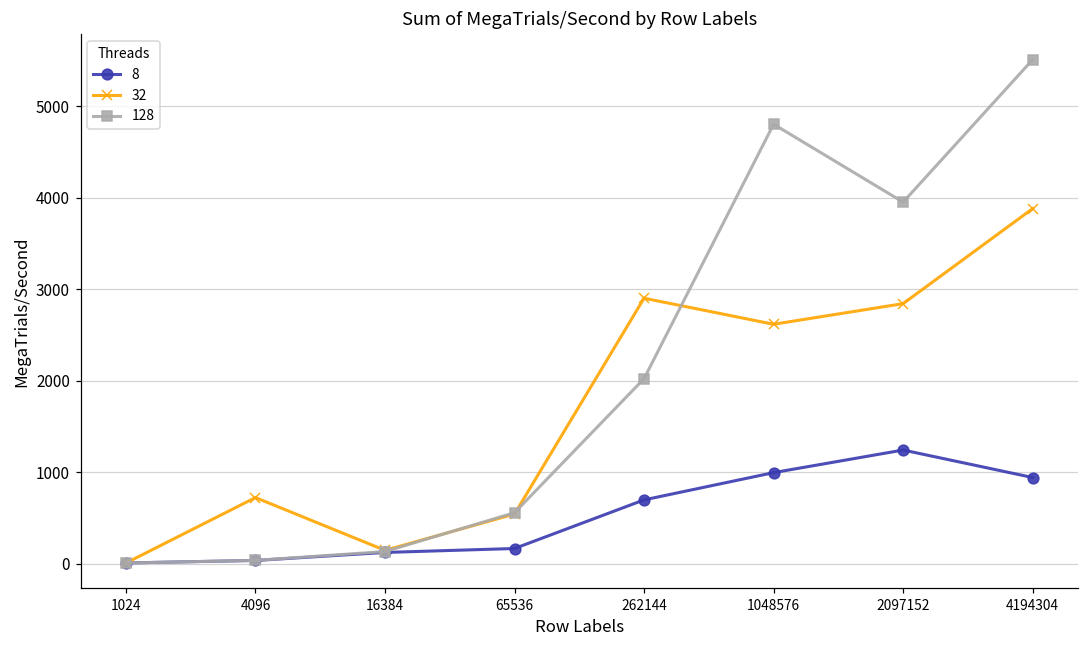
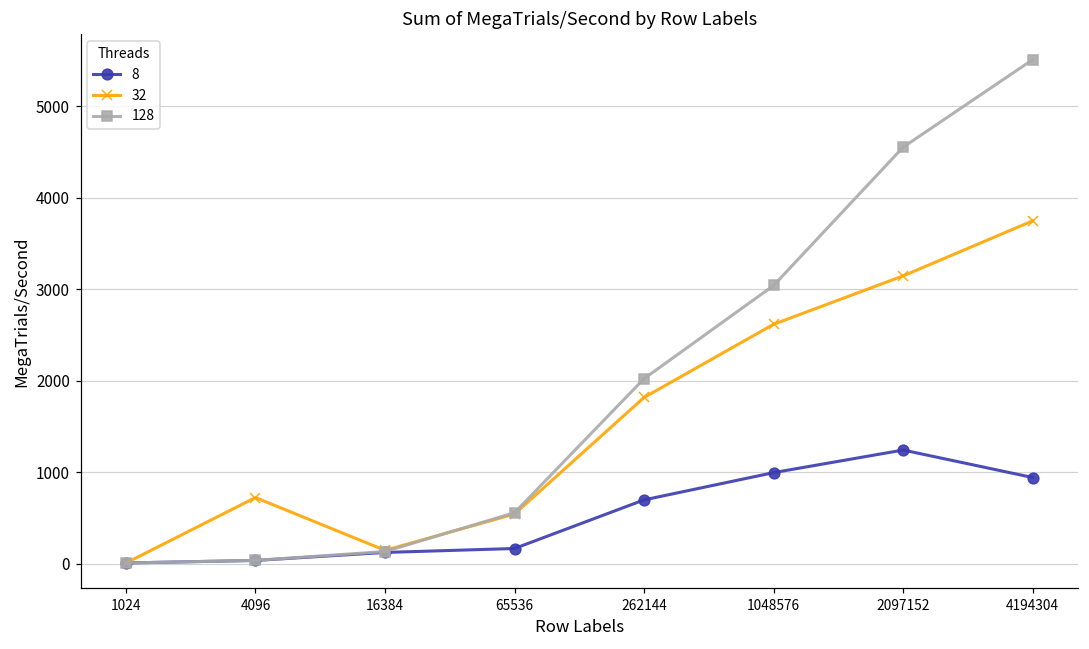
32, 262144: 2900 -> 1800
128, 1048576: 4800 -> 3000
32, 2097152: 2800 -> 3100
128, 2097152: 4000 -> 4600
32, 4194304: 3900 -> 3700
